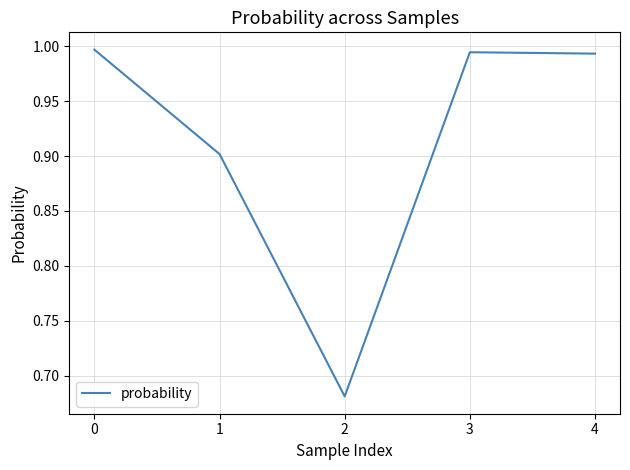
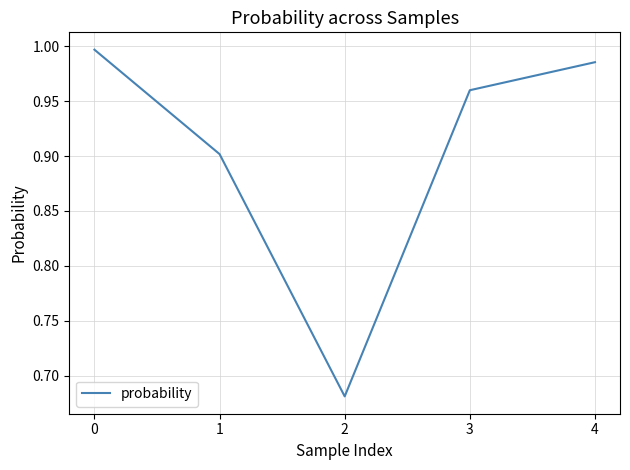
3: 0.995 -> 0.960
4: 0.993 -> 0.986
